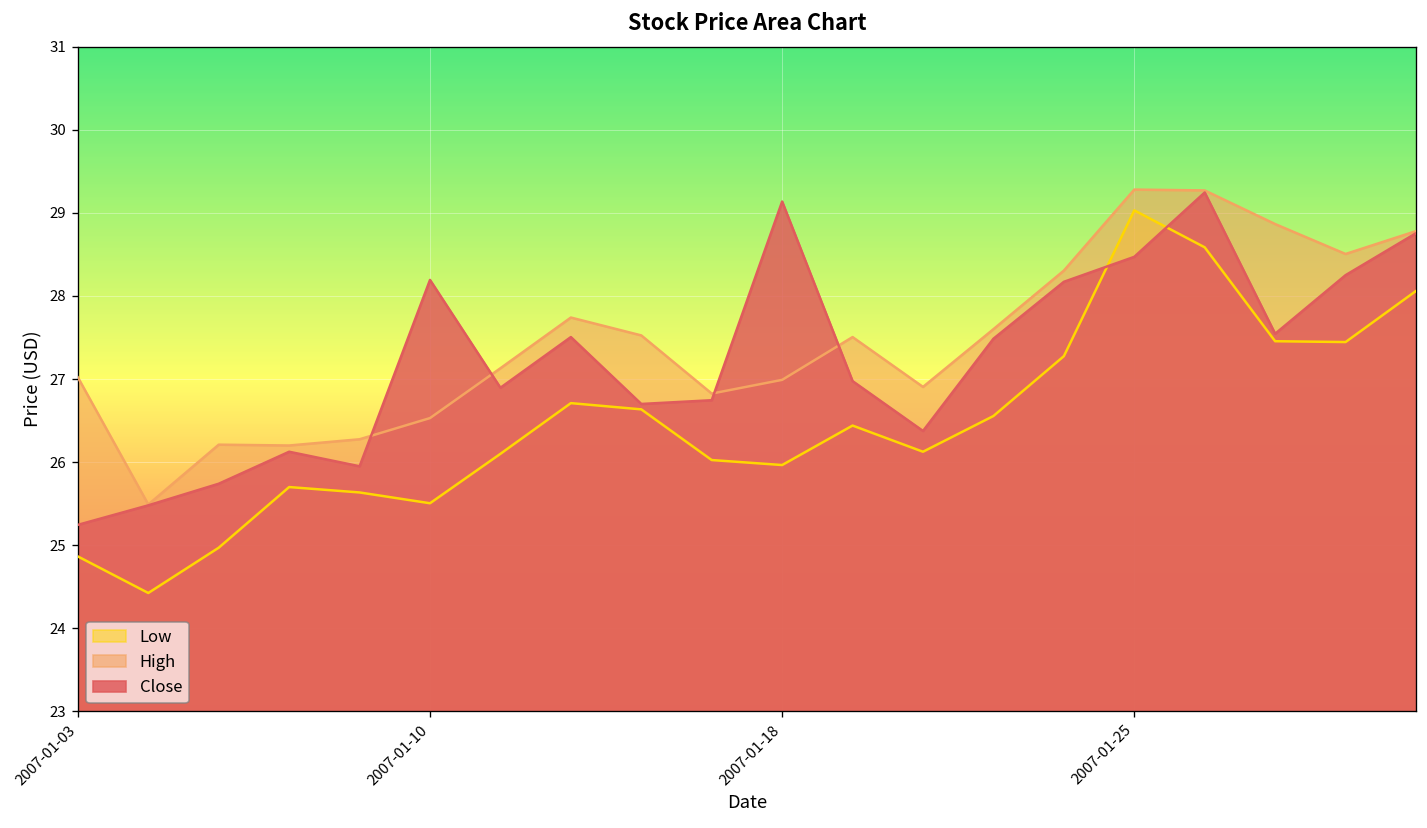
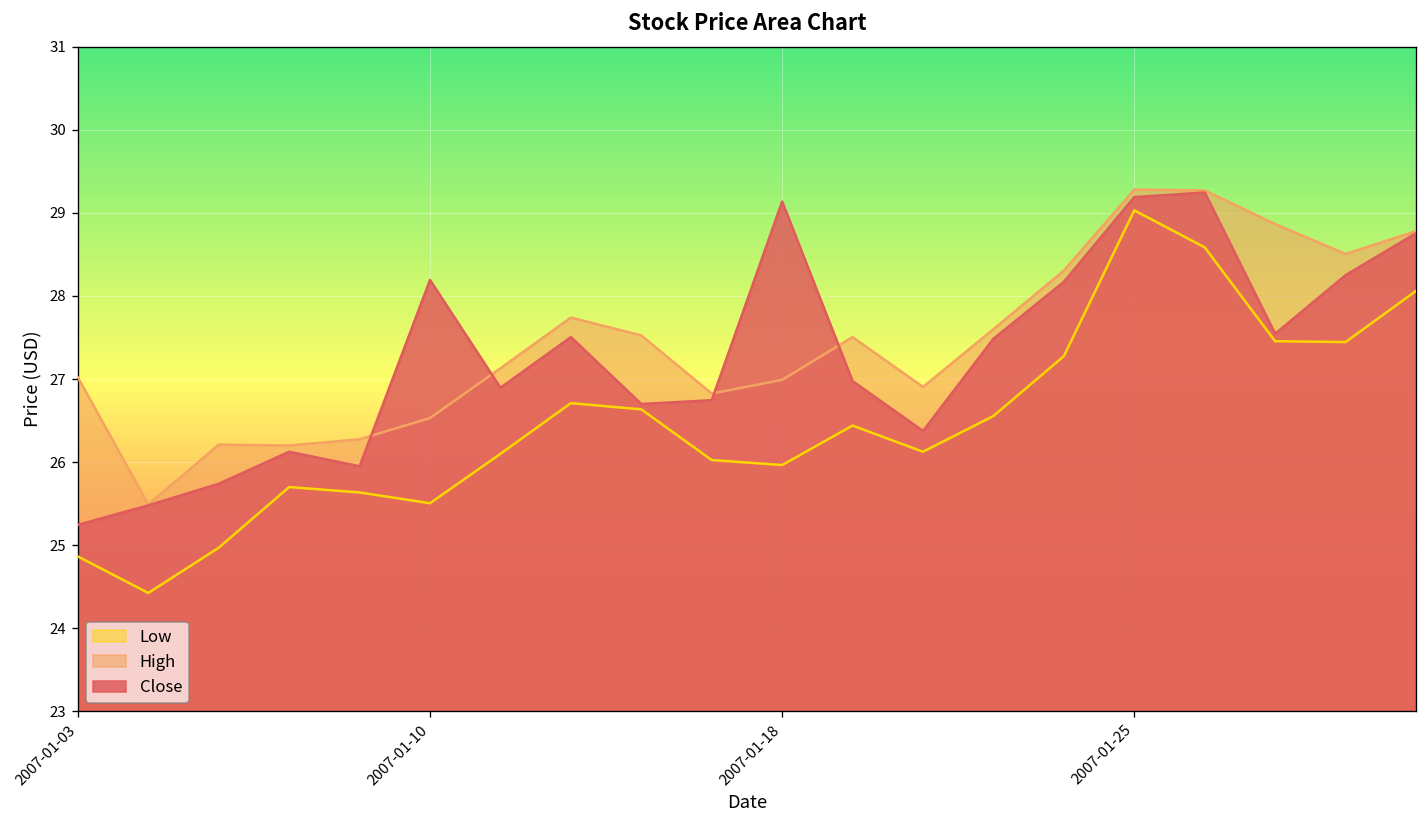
Close, 2007-01-25: 28.5 -> 29.2
